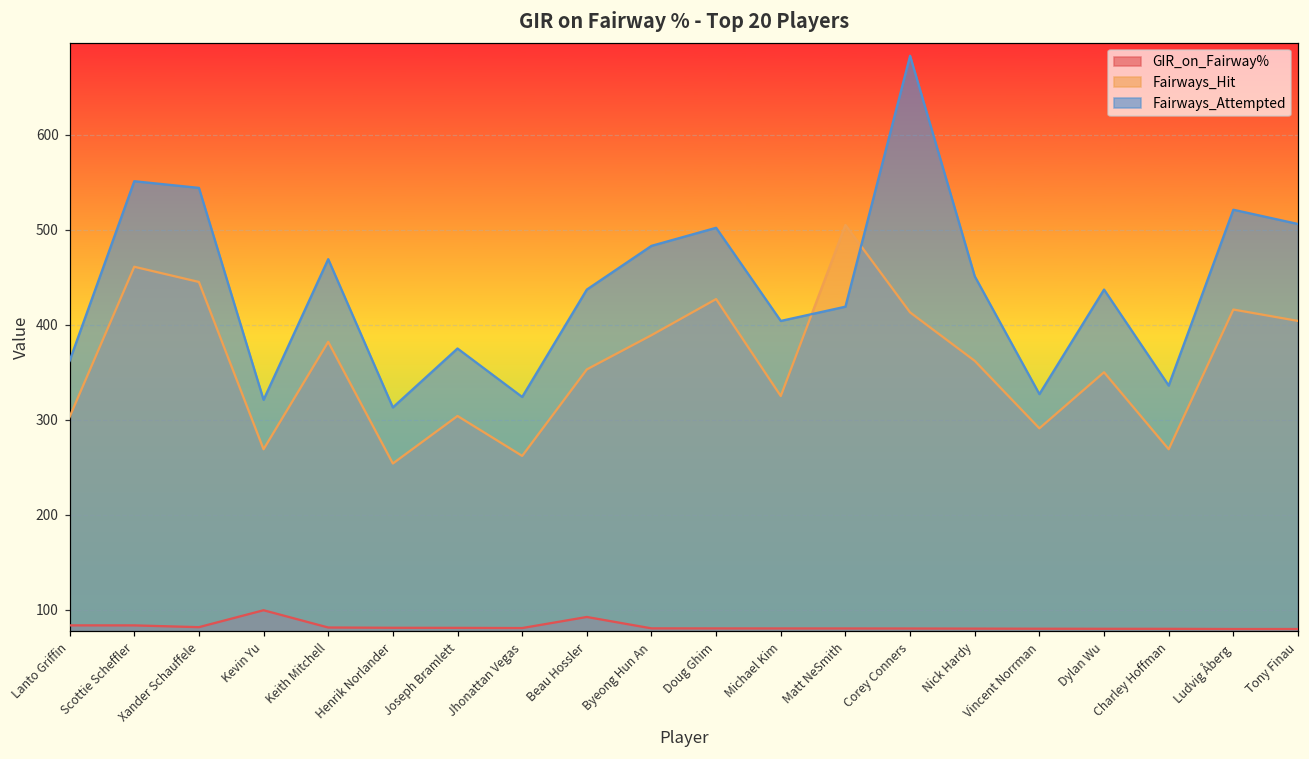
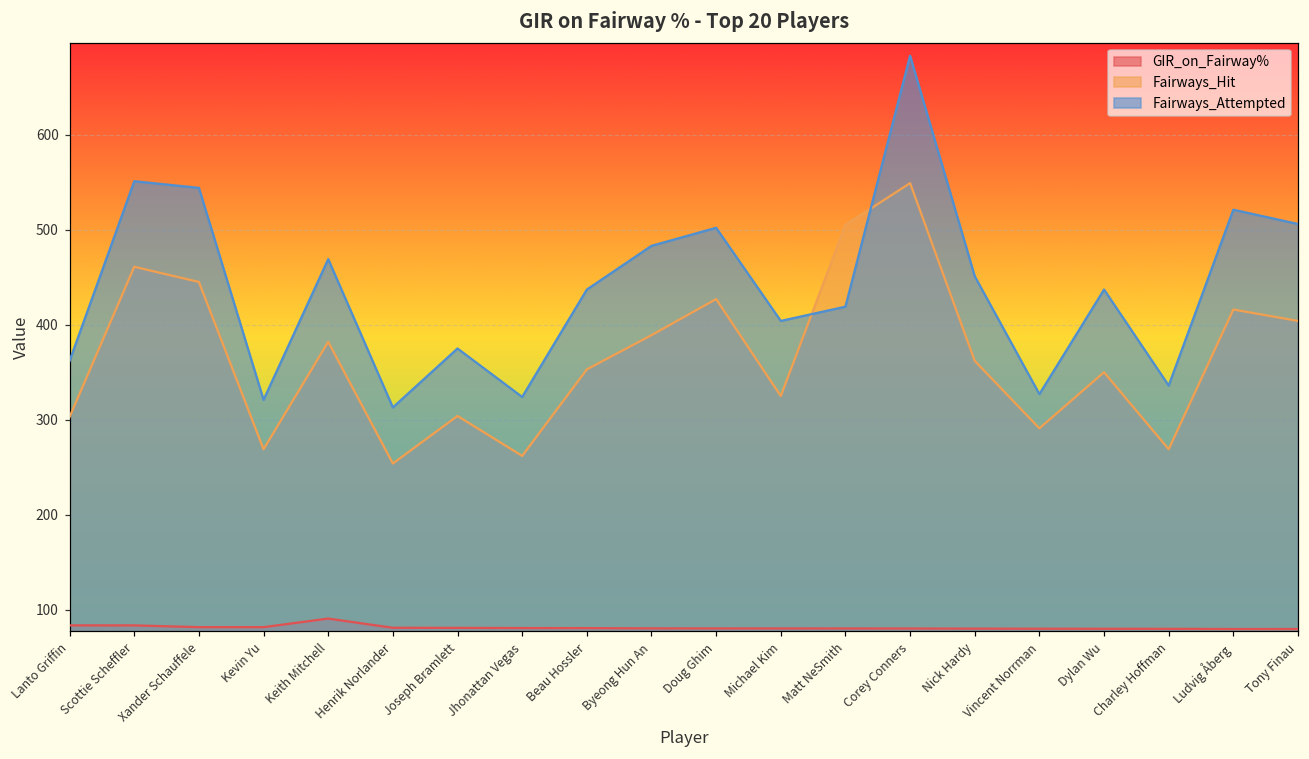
GIR_on_Fairway%, Kevin Yu: 100 -> 80
GIR_on_Fairway%, Keith Mitchell: 80 -> 90
GIR_on_Fairway%, Beau Hossler: 90 -> 80
Fairways_Hit, Corey Conners: 410 -> 550
